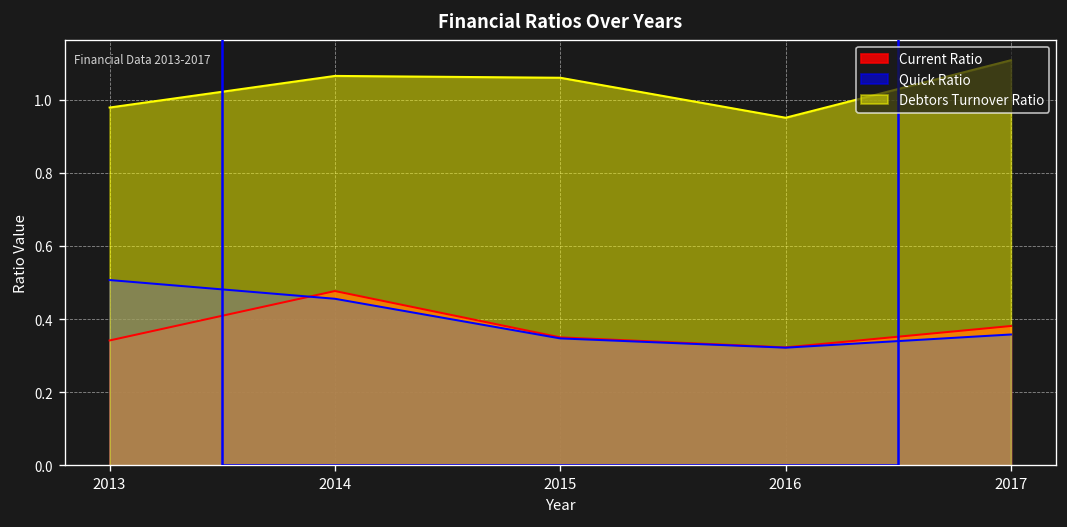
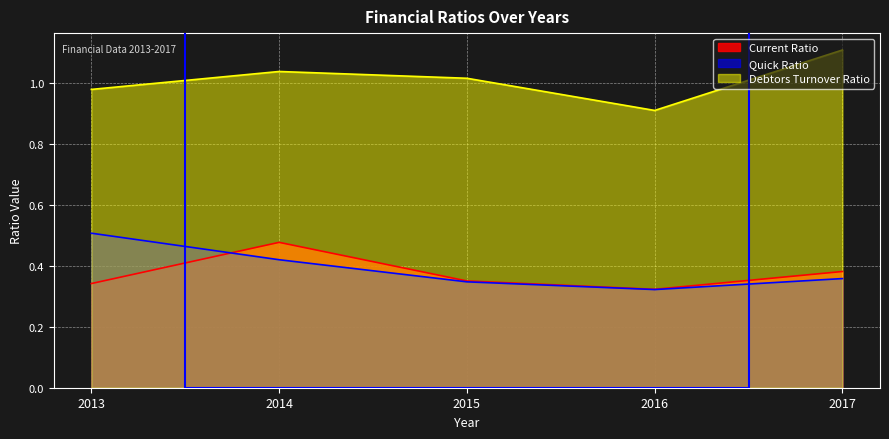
Quick Ratio, 2014: 0.46 -> 0.42
Debtors Turnover Ratio, 2014: 1.06 -> 1.04
Debtors Turnover Ratio, 2015: 1.06 -> 1.01
Debtors Turnover Ratio, 2016: 0.95 -> 0.91
